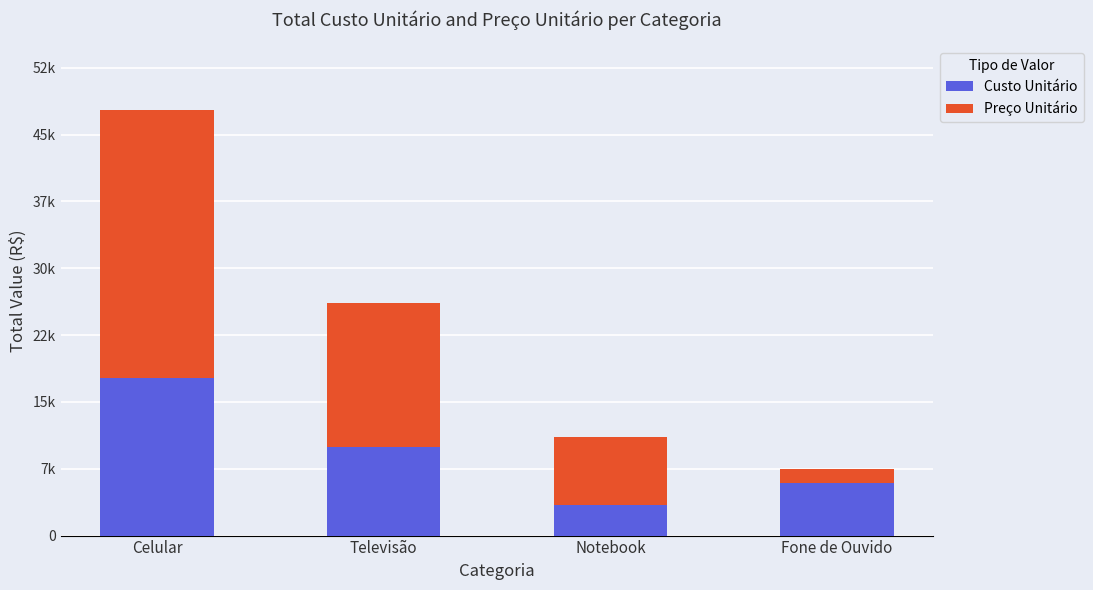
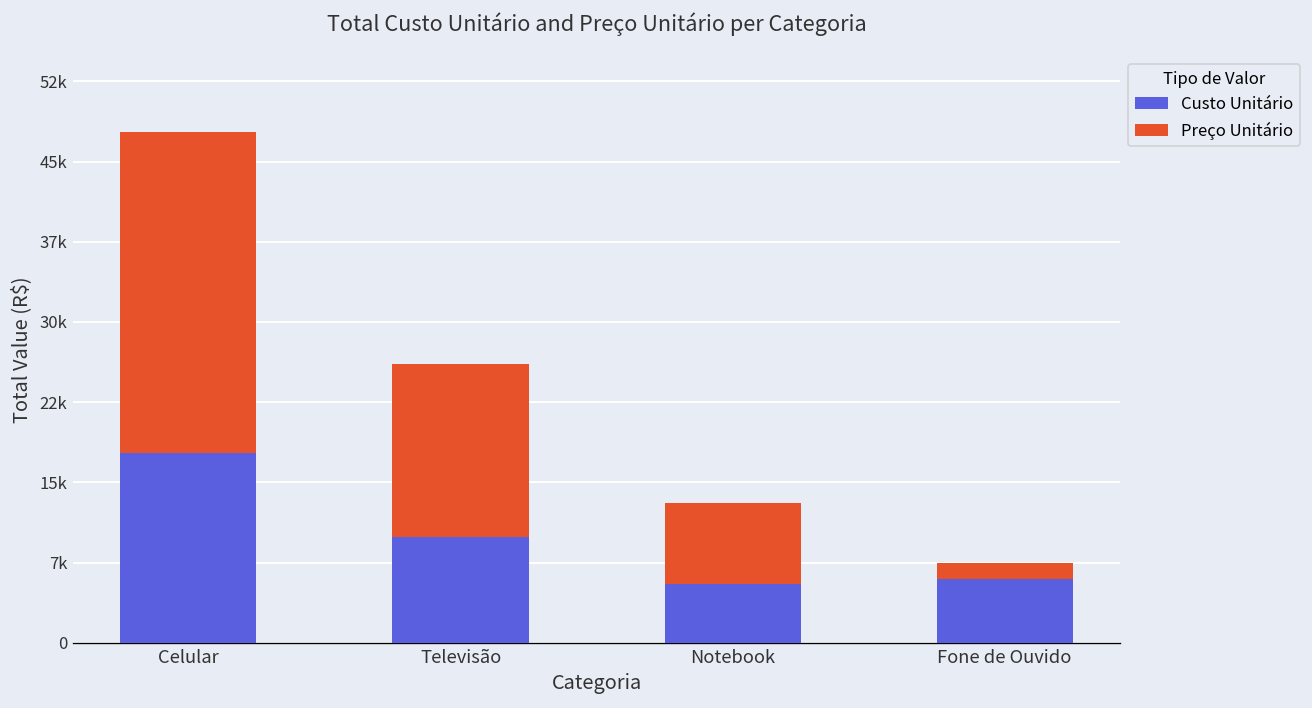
Custo Unitário, Notebook: 3000 -> 6000
